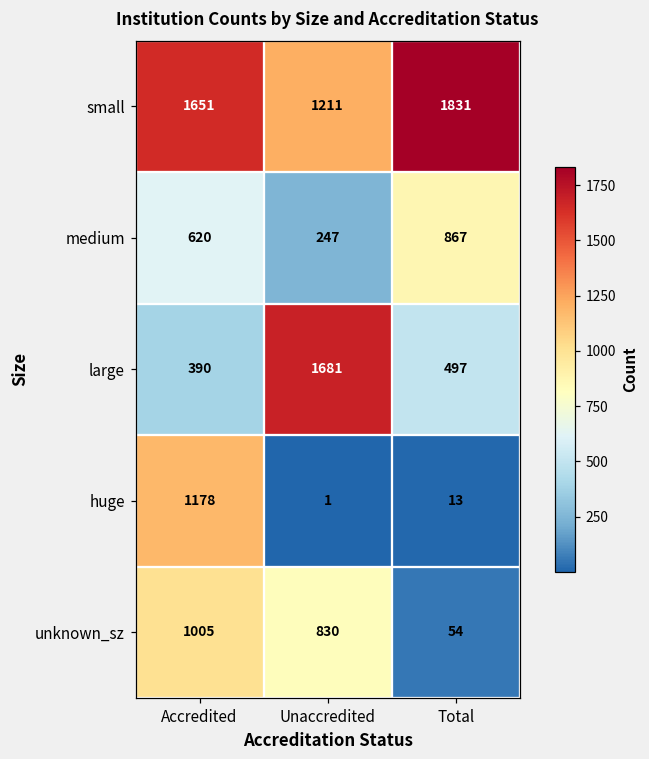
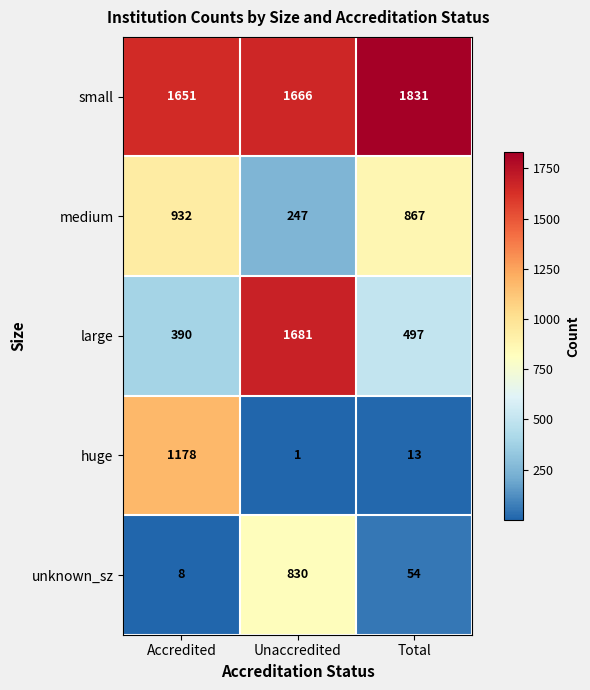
small, Unaccredited: 1211 -> 1666
medium, Accredited: 620 -> 932
unknown_sz, Accredited: 1005 -> 8
